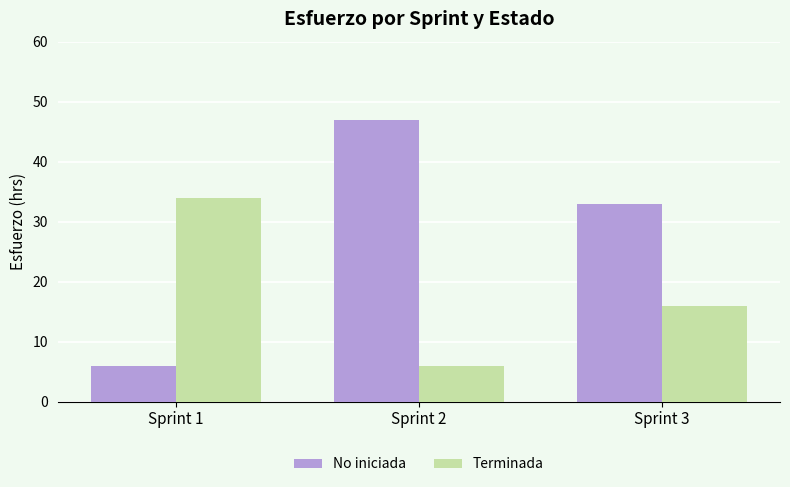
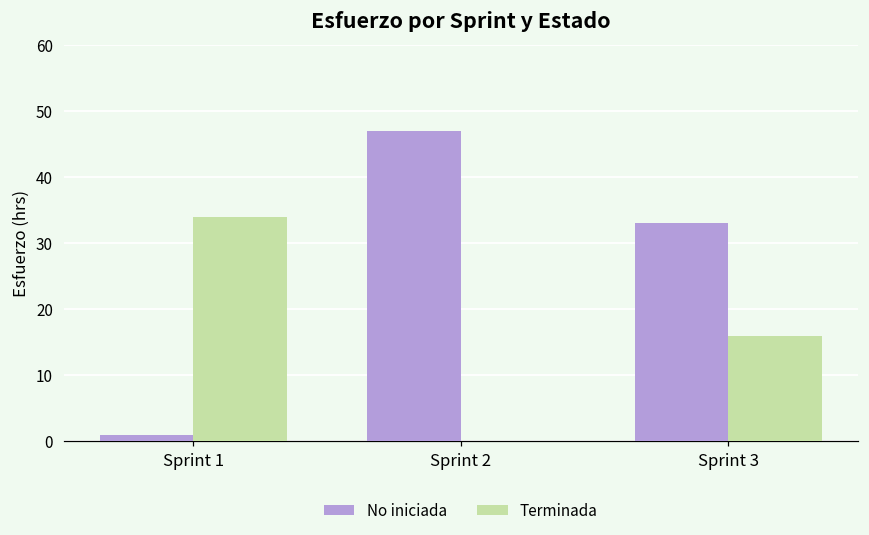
No iniciada, Sprint 1: 6 -> 1
Terminada, Sprint 2: 6 -> 0
